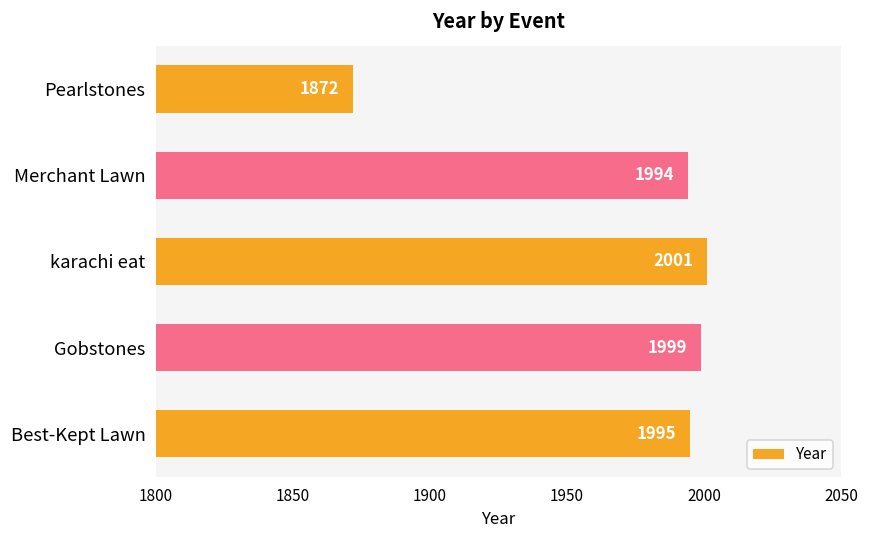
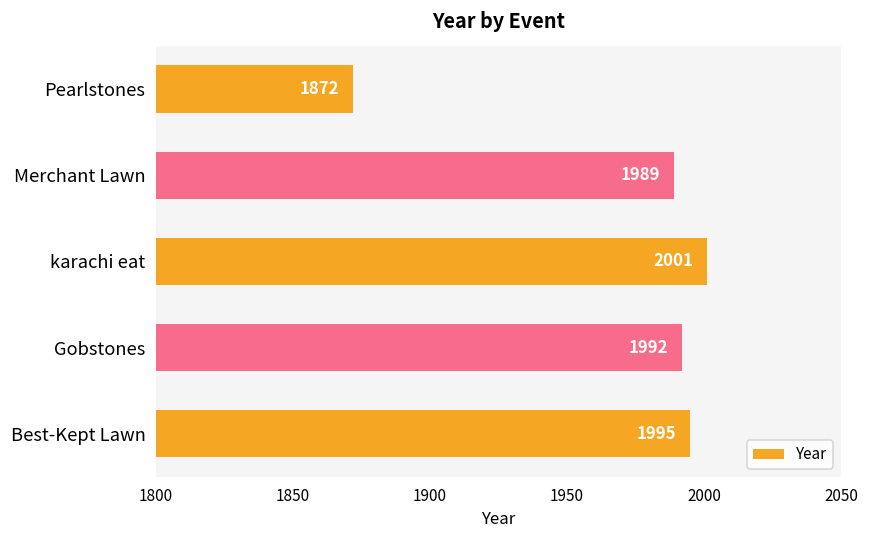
Merchant Lawn: 1994 -> 1989
Gobstones: 1999 -> 1992
